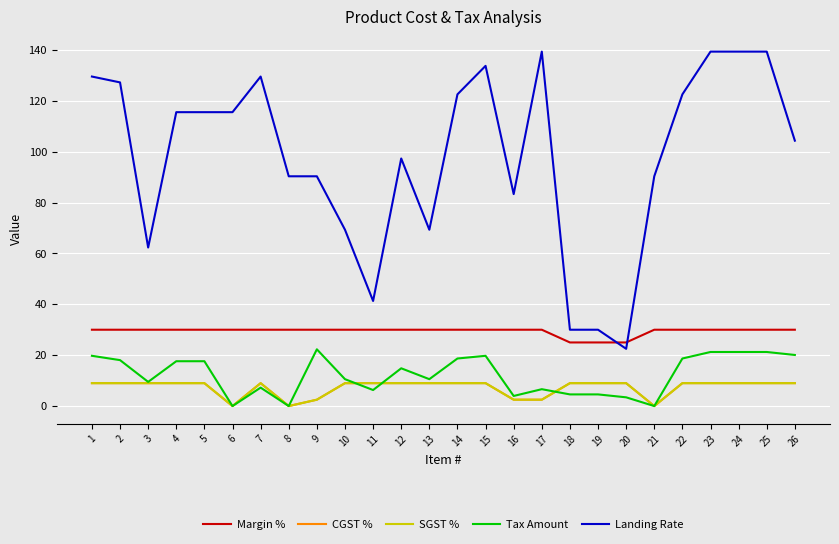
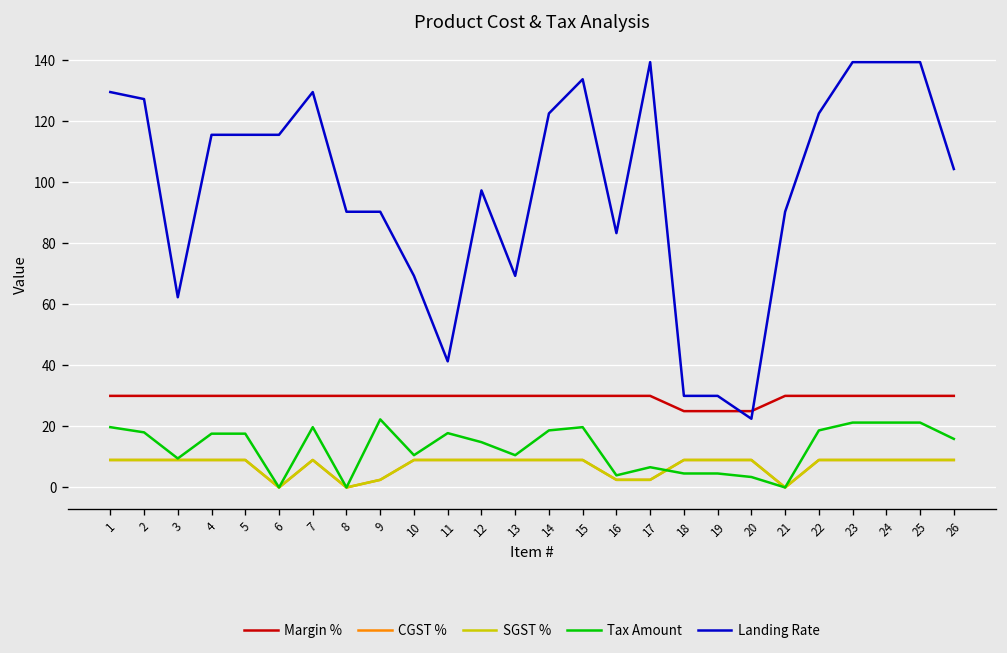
Tax Amount, 7: 7 -> 20
Tax Amount, 11: 6 -> 18
Tax Amount, 26: 20 -> 16
